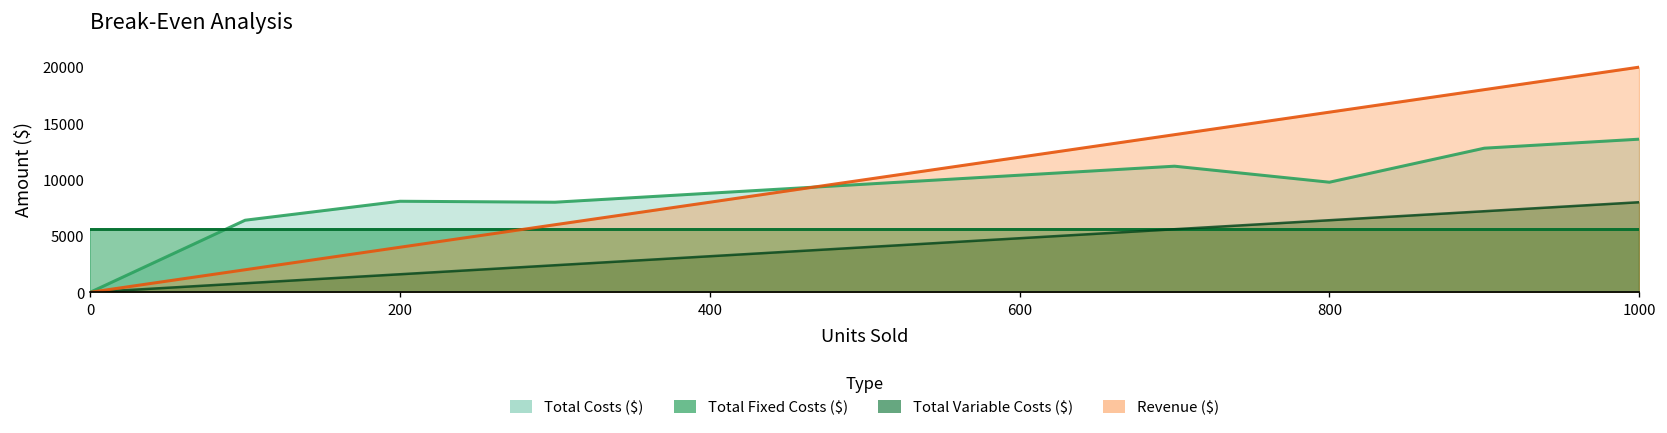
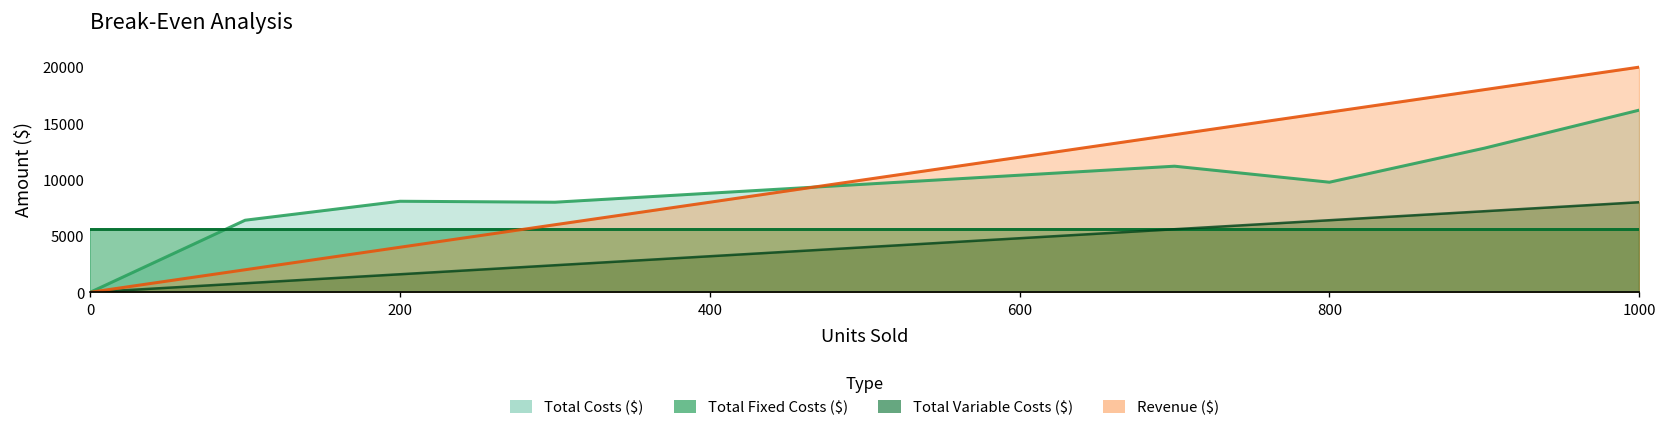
Total Costs ($), 1000: 14000 -> 16000
